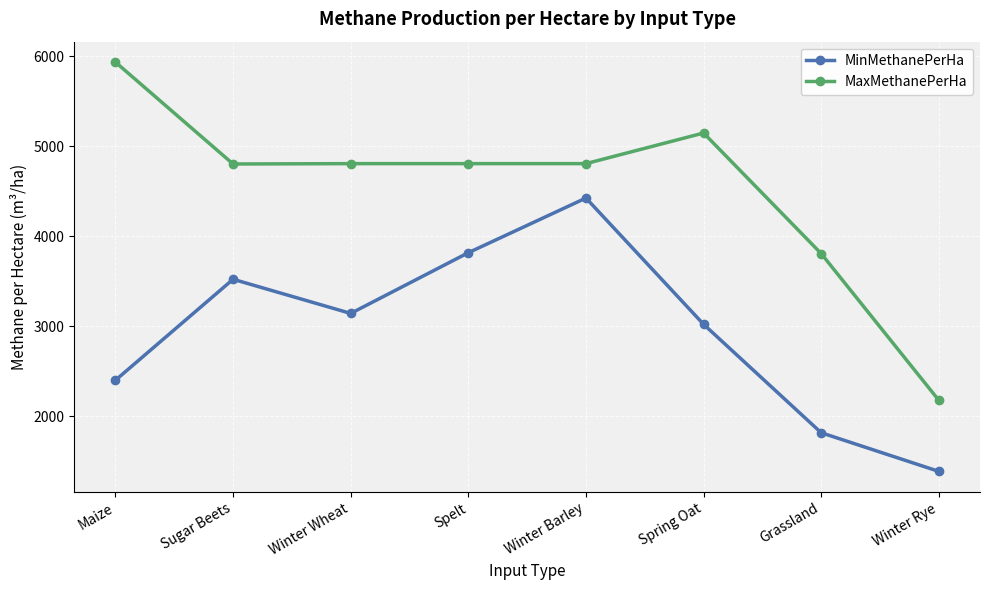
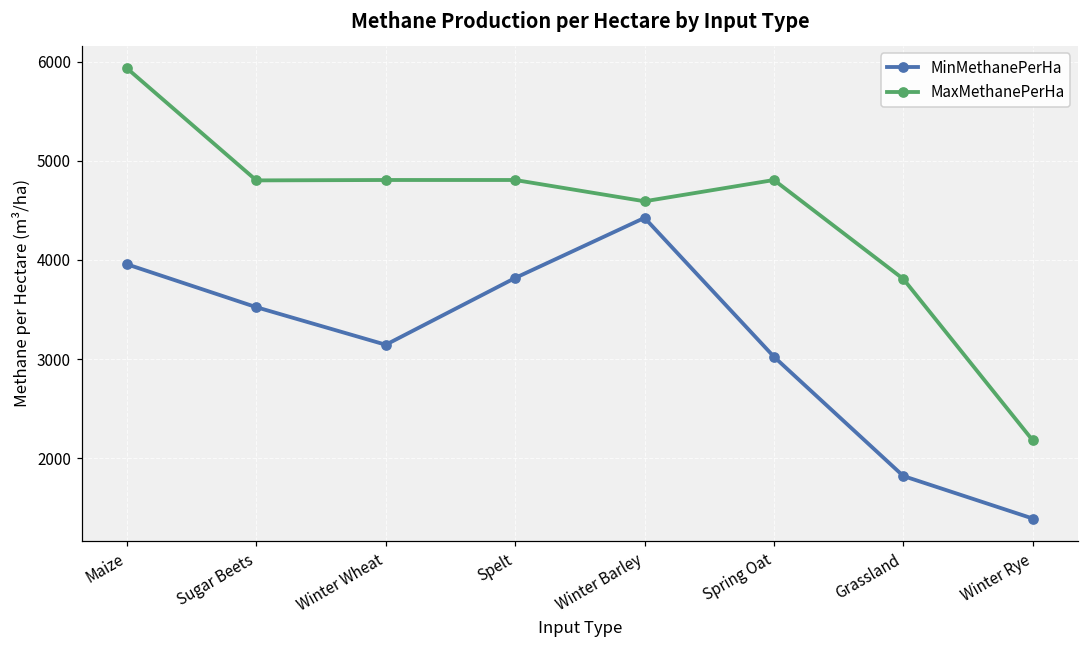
MinMethanePerHa, Maize: 2400 -> 4000
MaxMethanePerHa, Winter Barley: 4800 -> 4600
MaxMethanePerHa, Spring Oat: 5100 -> 4800
